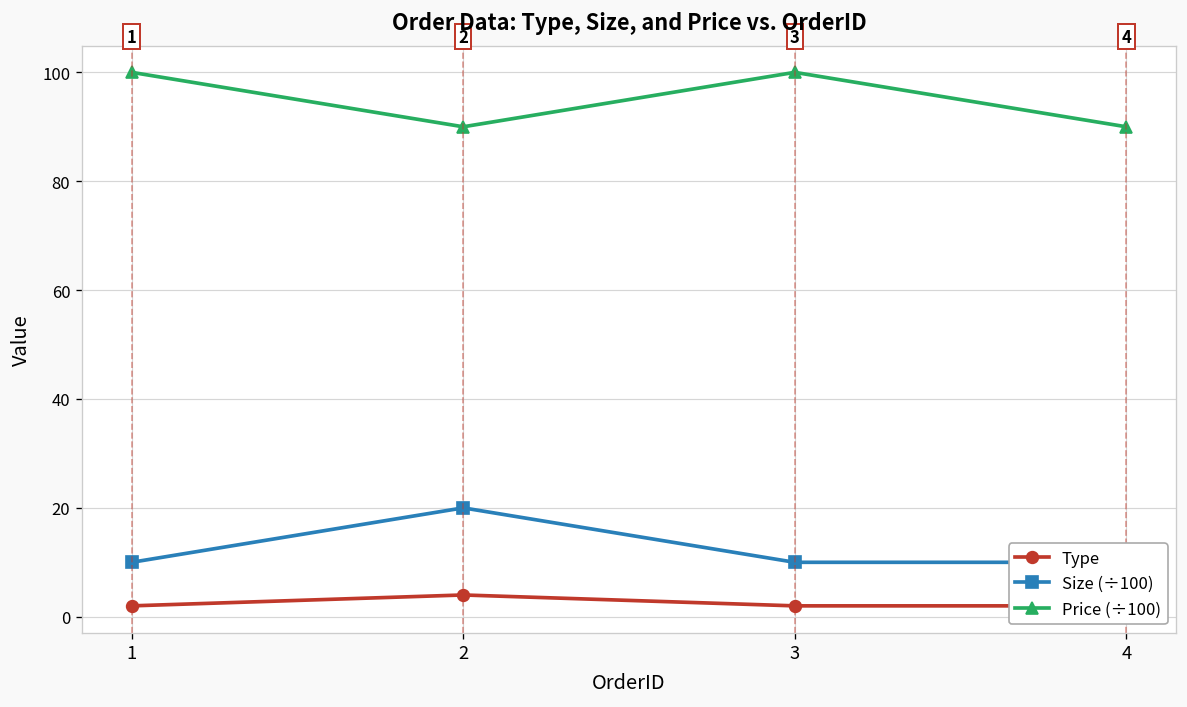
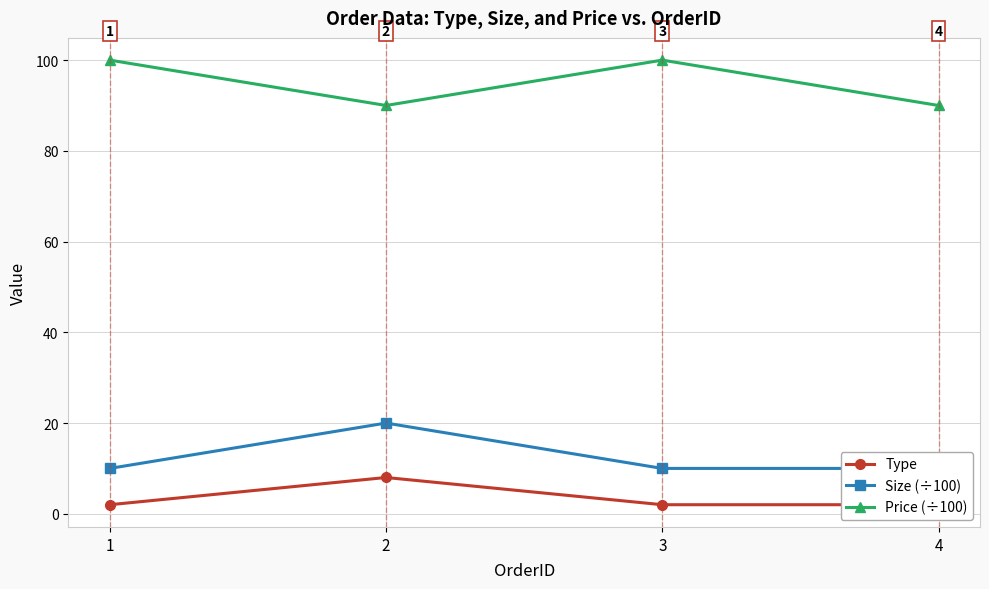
Type, 2: 4 -> 8
